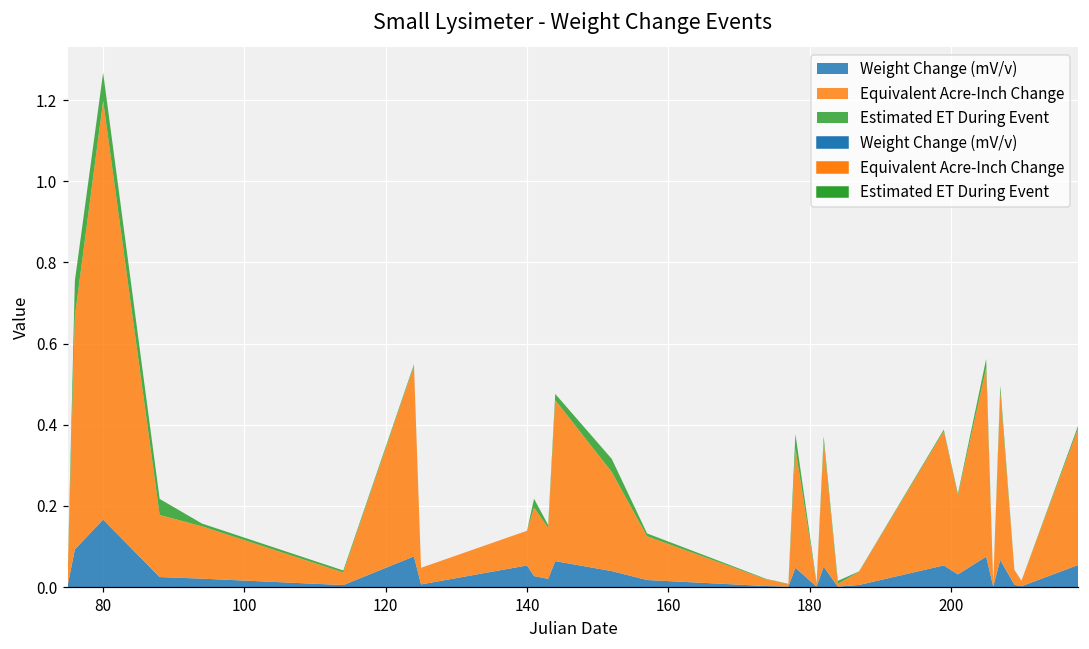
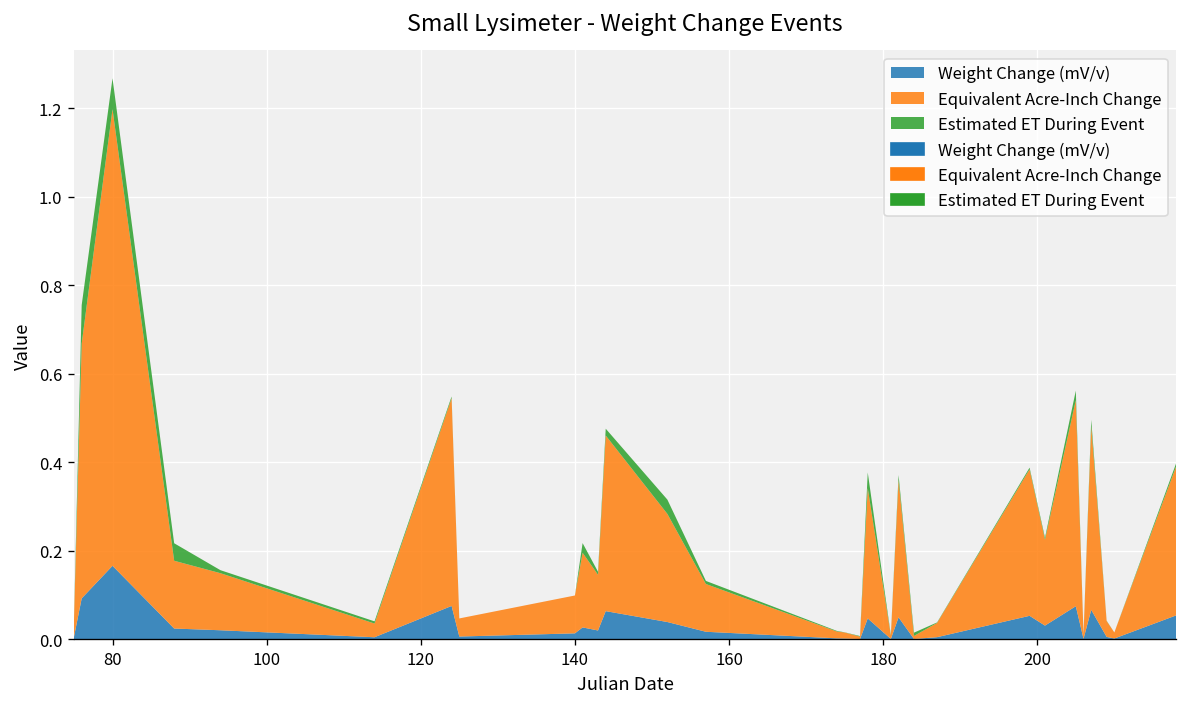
Weight Change (mV/v), 140: 0.05 -> 0.01
